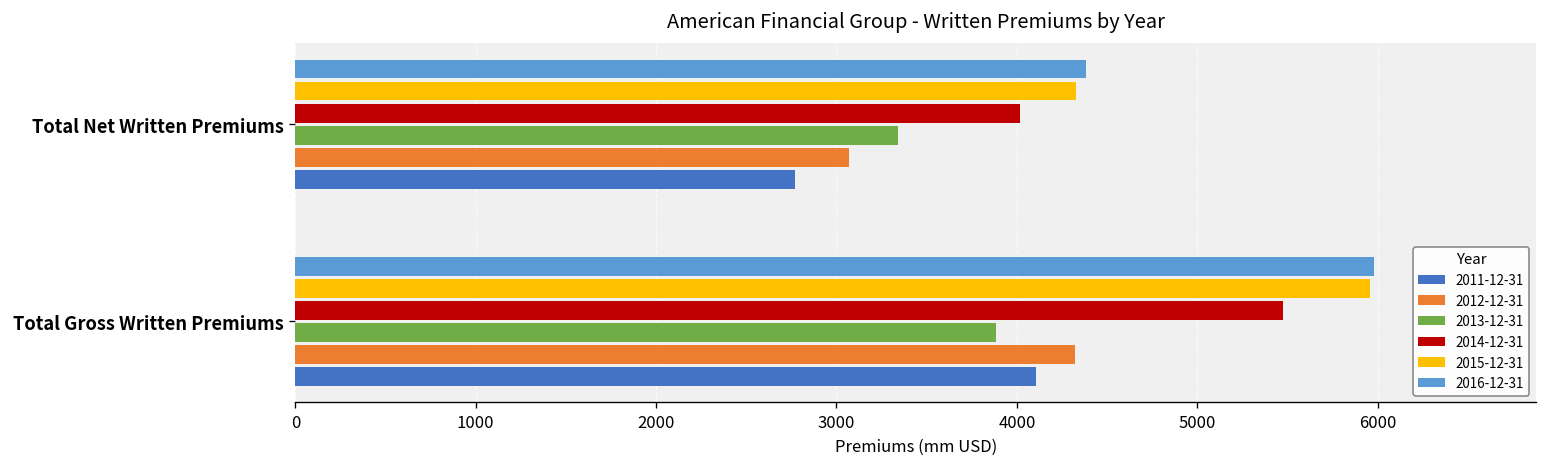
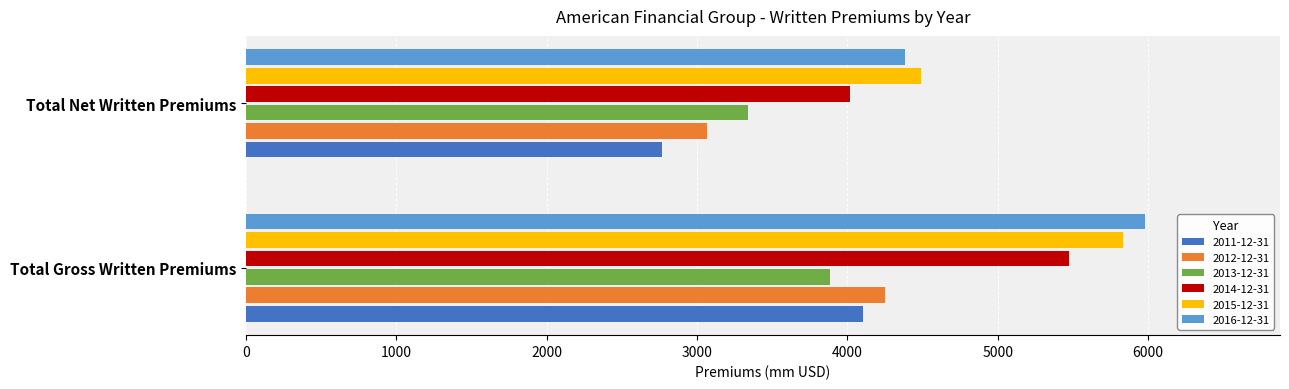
2015-12-31, Total Net Written Premiums: 4330 -> 4490
2015-12-31, Total Gross Written Premiums: 5960 -> 5830
2012-12-31, Total Gross Written Premiums: 4320 -> 4250
